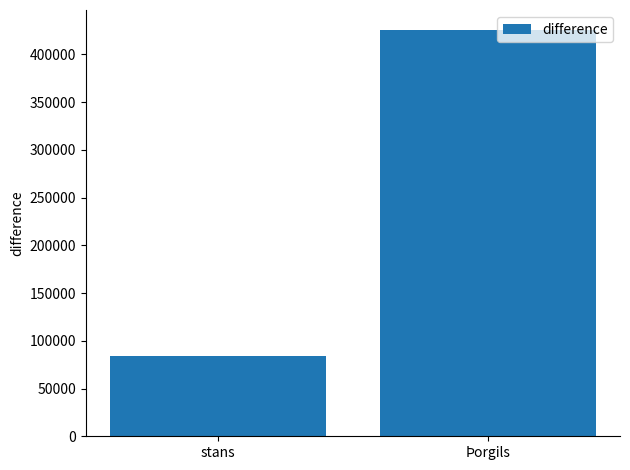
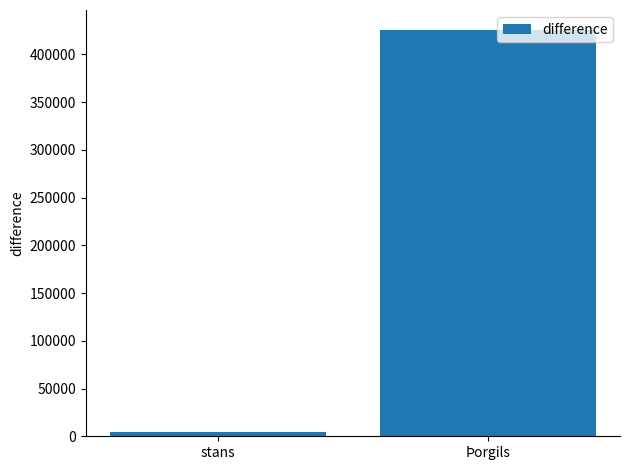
stans: 80000 -> 0
